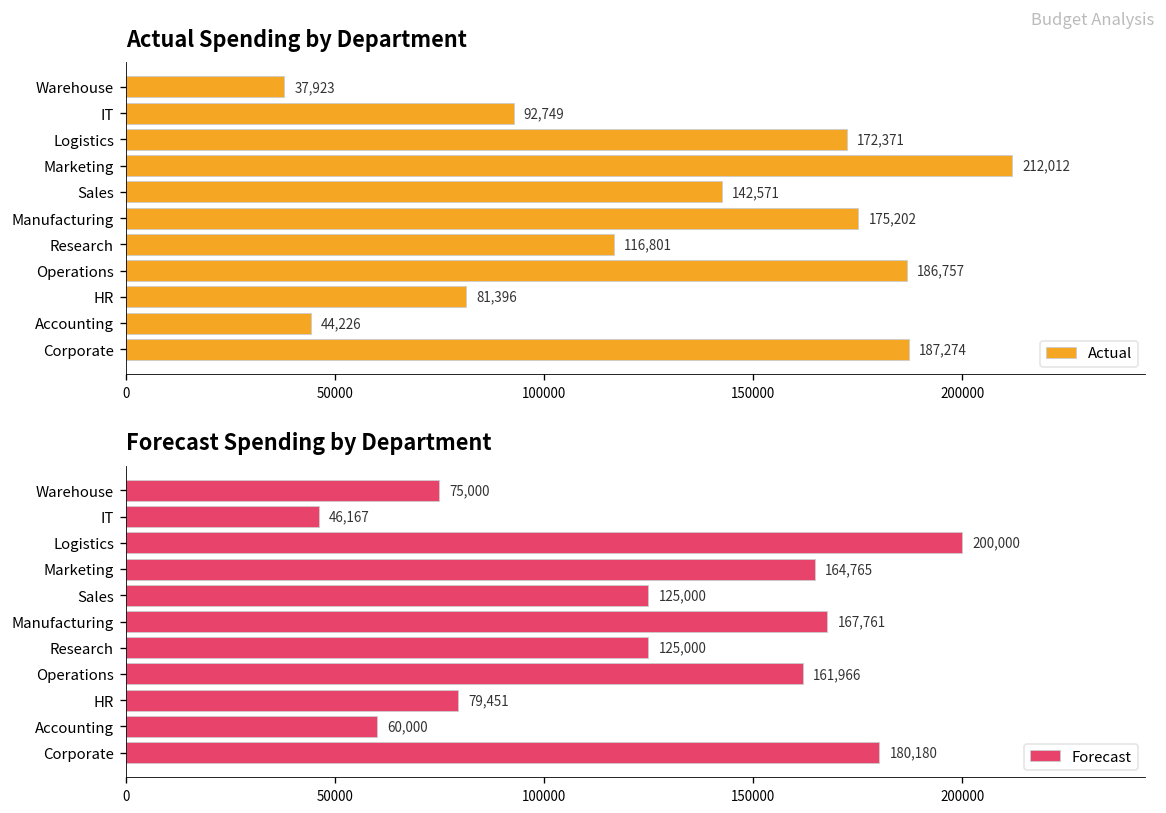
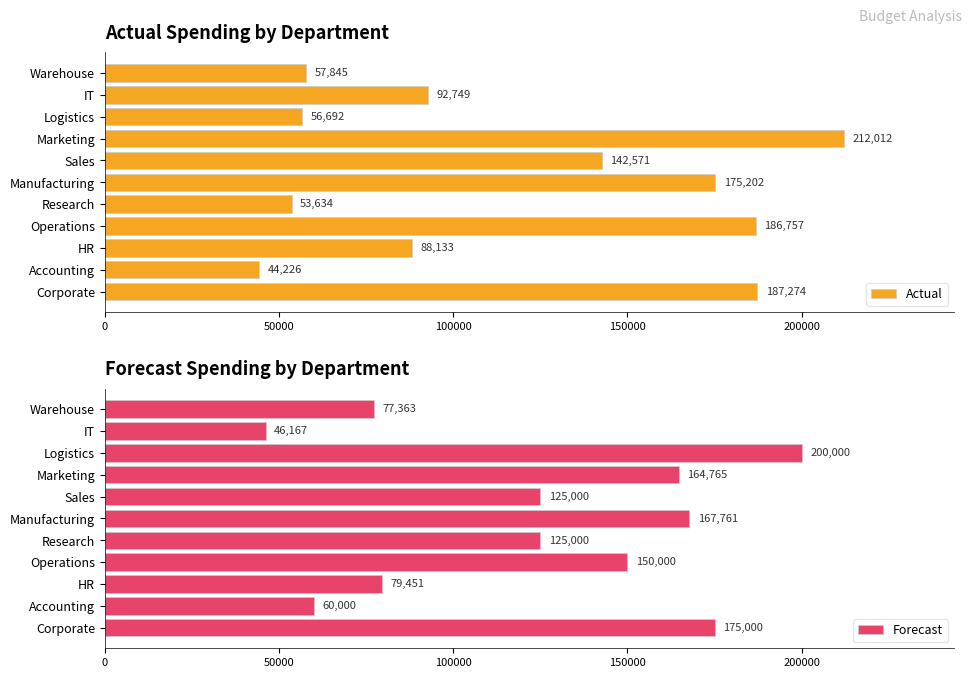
Actual Spending by Department, Warehouse: 37,923 -> 57,845
Actual Spending by Department, Logistics: 172,371 -> 56,692
Actual Spending by Department, Research: 116,801 -> 53,634
Actual Spending by Department, HR: 81,396 -> 88,133
Forecast Spending by Department, Warehouse: 75,000 -> 77,363
Forecast Spending by Department, Operations: 161,966 -> 150,000
Forecast Spending by Department, Corporate: 180,180 -> 175,000
